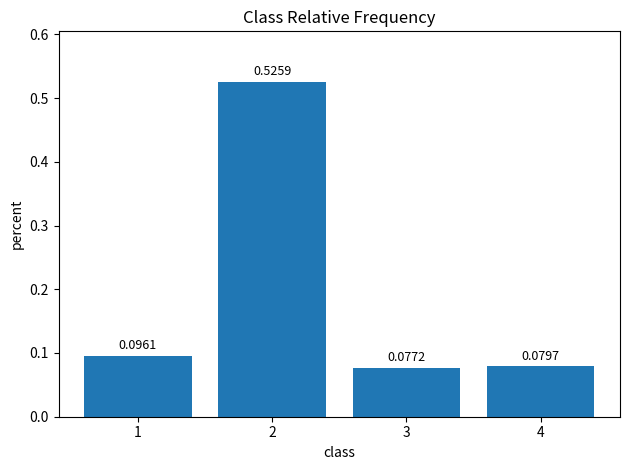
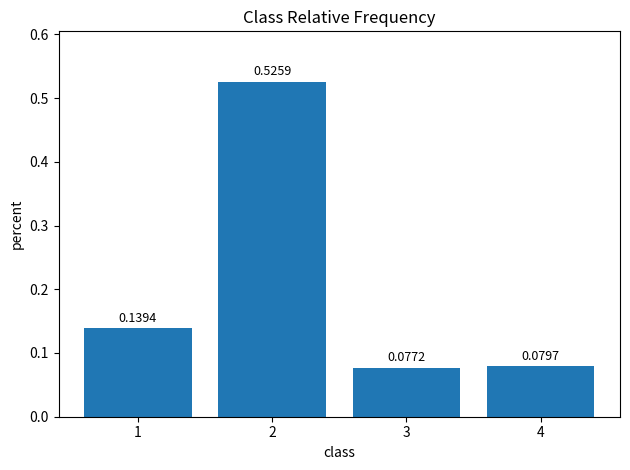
1: 0.0961 -> 0.1394
